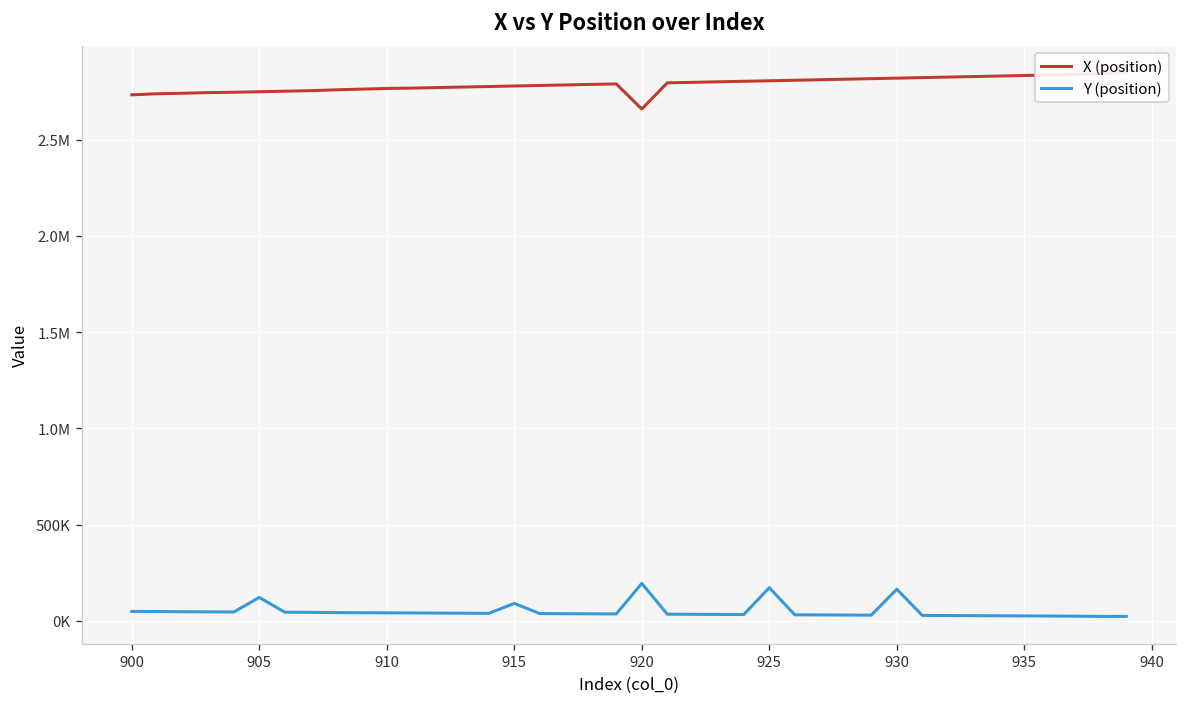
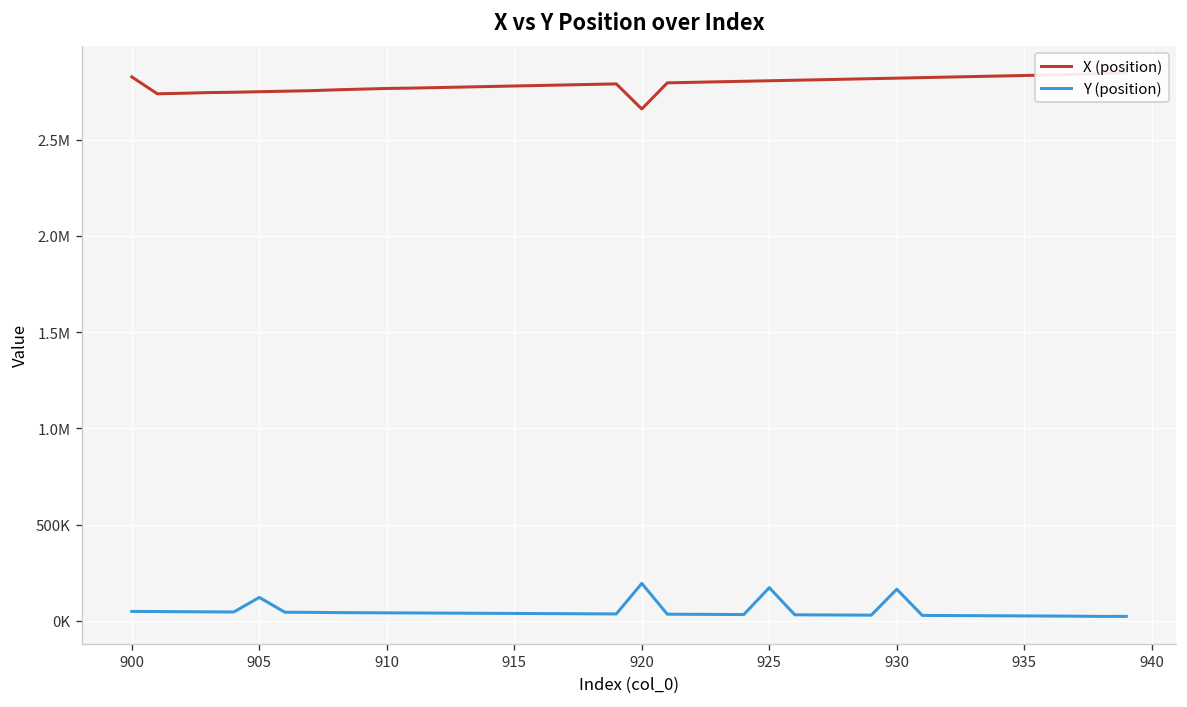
X (position), 900: 2730000 -> 2830000
Y (position), 915: 90000 -> 40000
